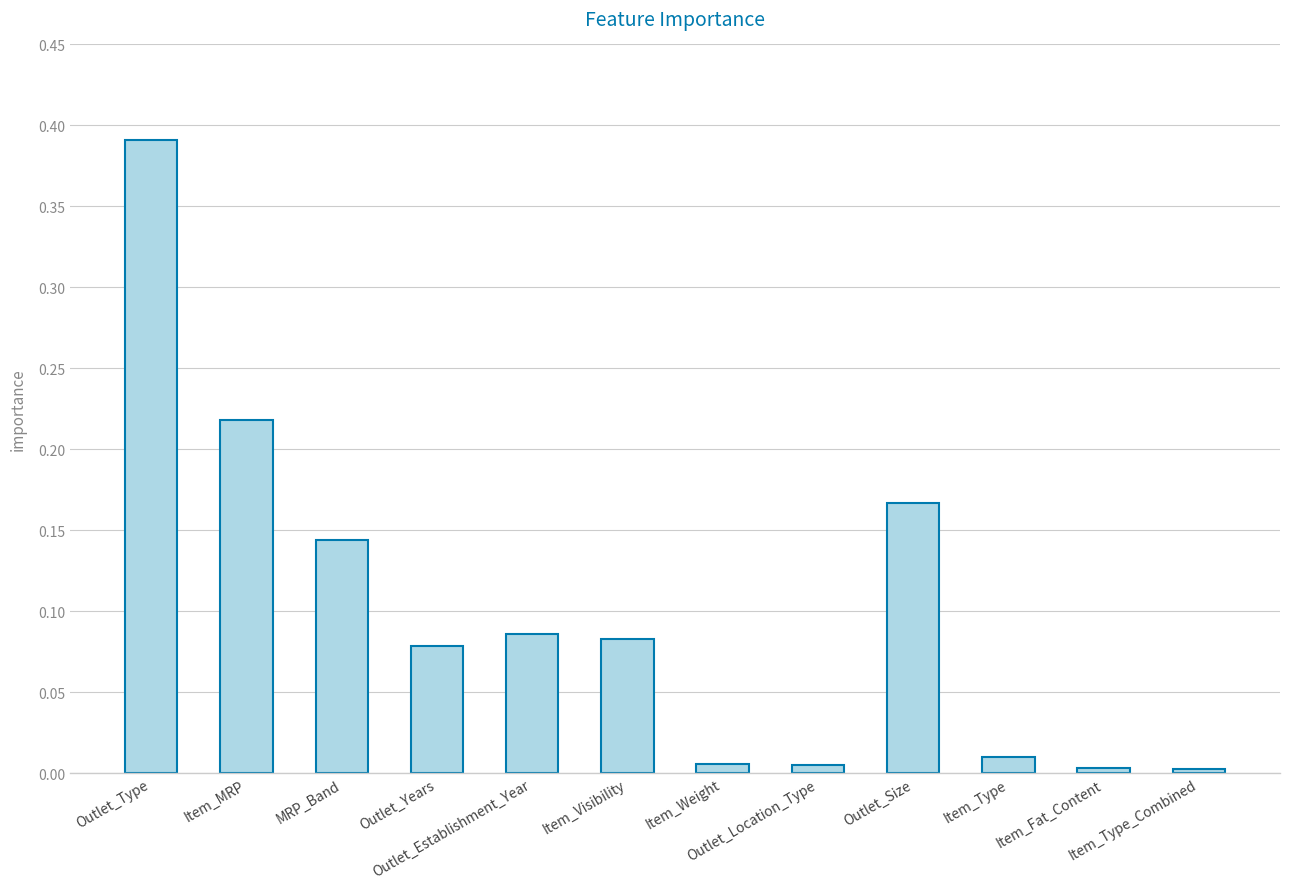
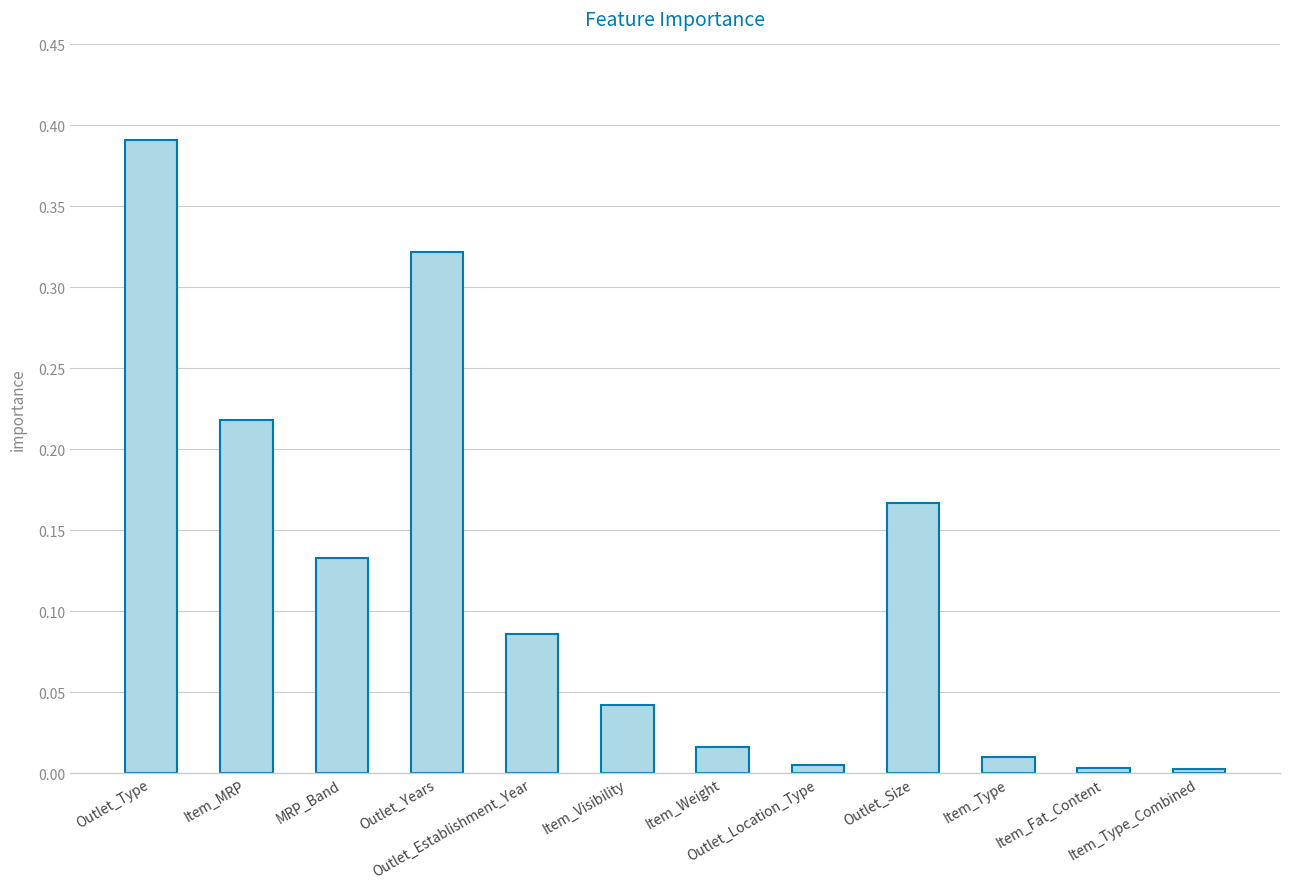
MRP_Band: 0.144 -> 0.133
Outlet_Years: 0.078 -> 0.322
Item_Visibility: 0.083 -> 0.042
Item_Weight: 0.006 -> 0.016
